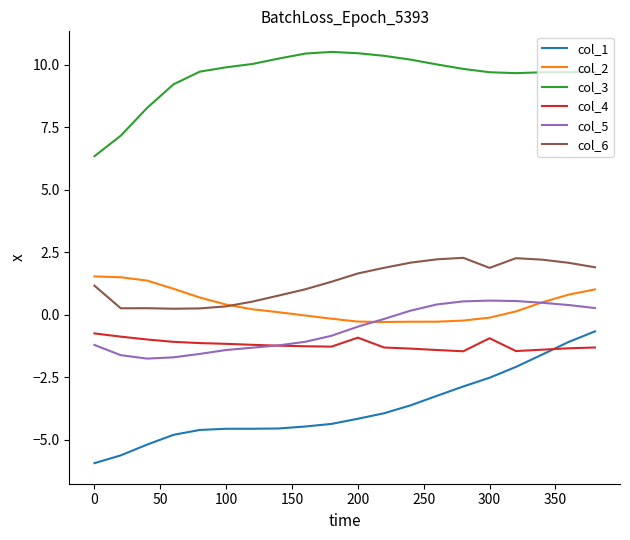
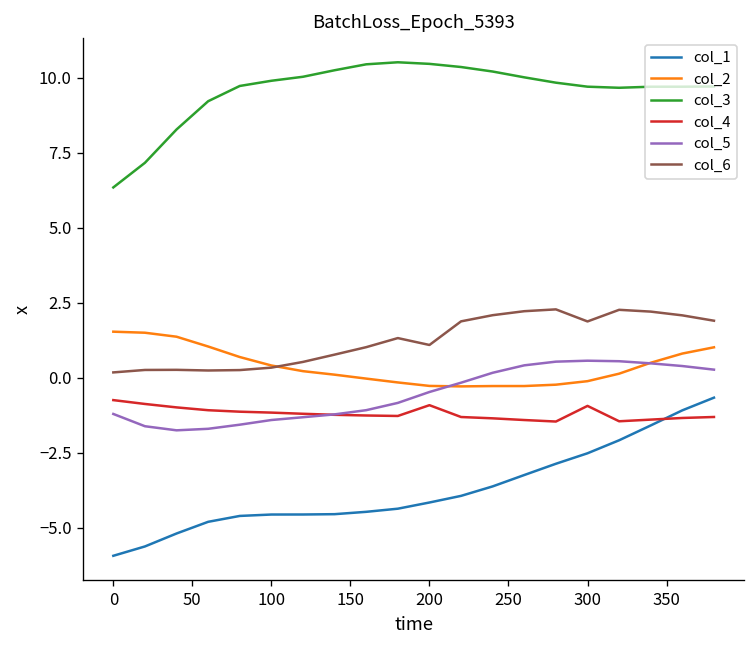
col_6, 0: 1.2 -> 0.2
col_6, 200: 1.6 -> 1.1
